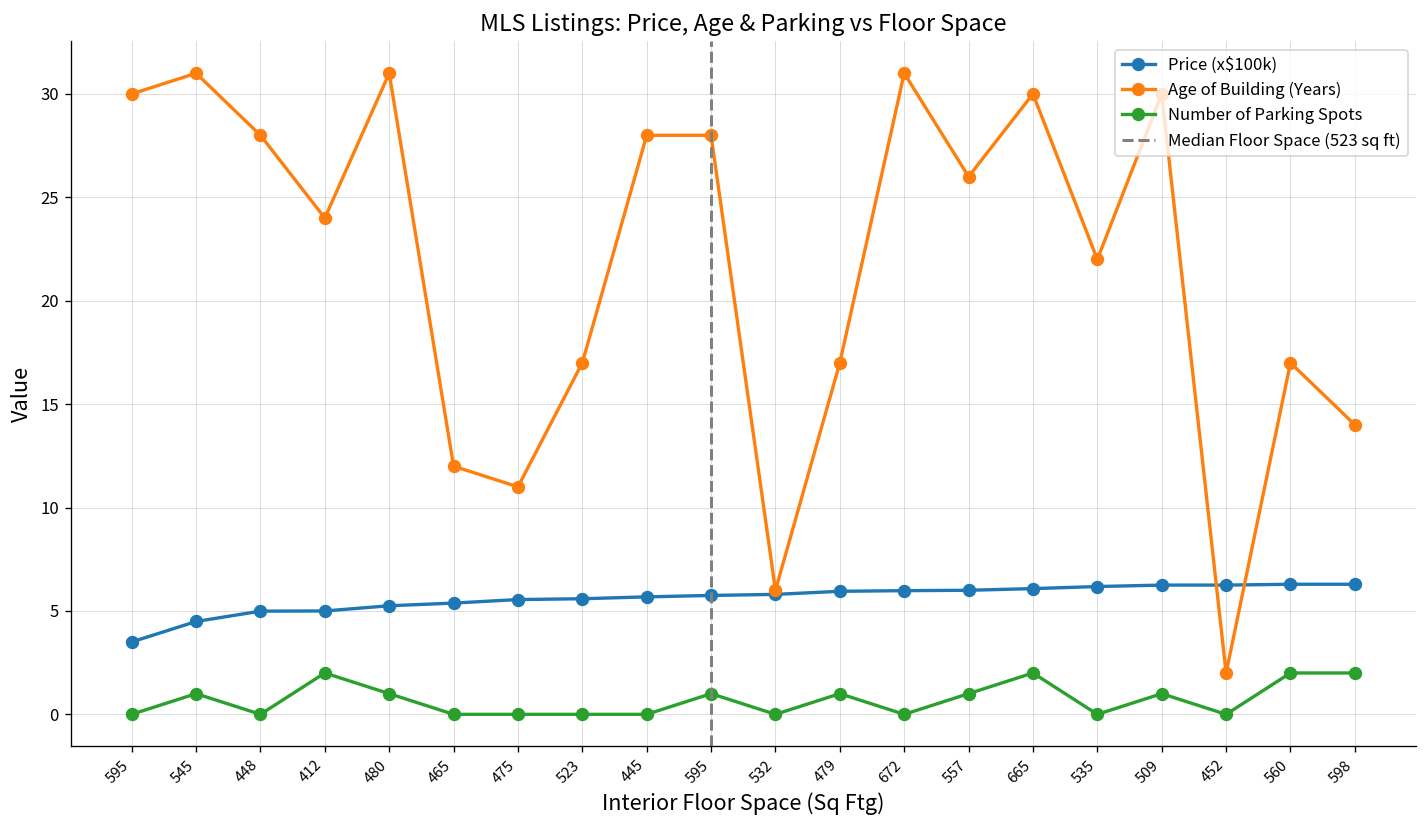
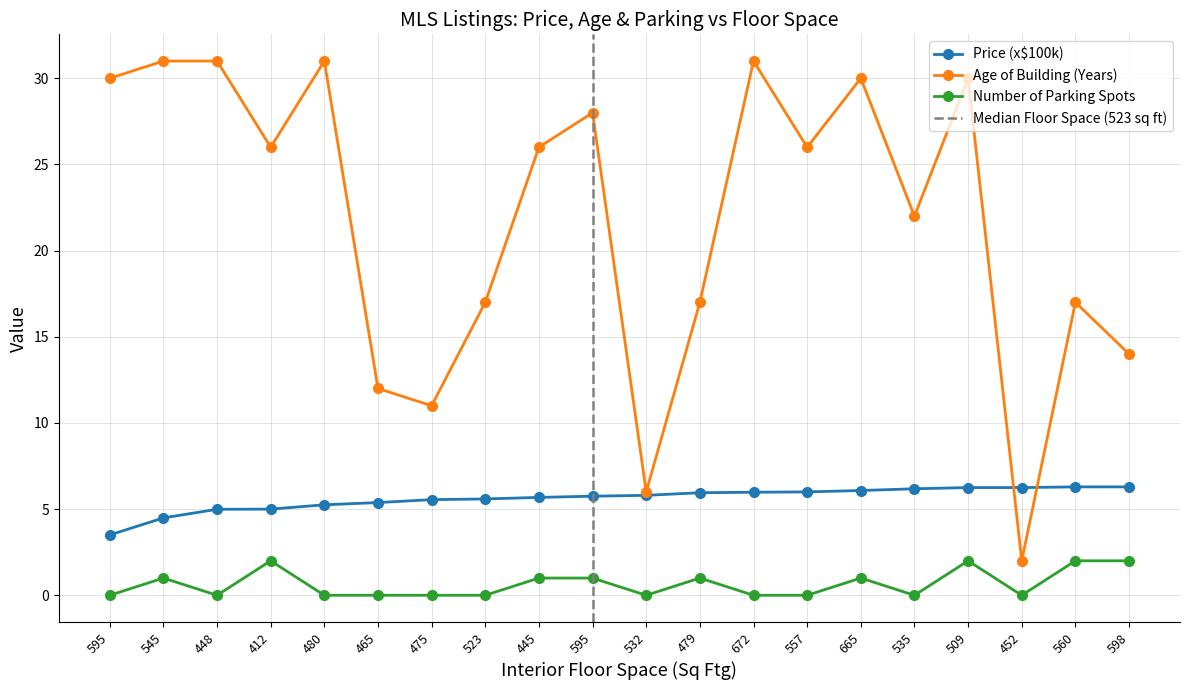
Age of Building (Years), 448: 28 -> 31
Age of Building (Years), 412: 24 -> 26
Number of Parking Spots, 480: 1 -> 0
Age of Building (Years), 445: 28 -> 26
Number of Parking Spots, 445: 0 -> 1
Number of Parking Spots, 557: 1 -> 0
Number of Parking Spots, 665: 2 -> 1
Number of Parking Spots, 509: 1 -> 2
